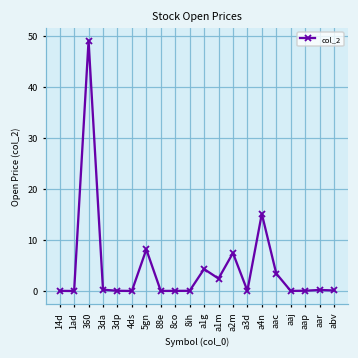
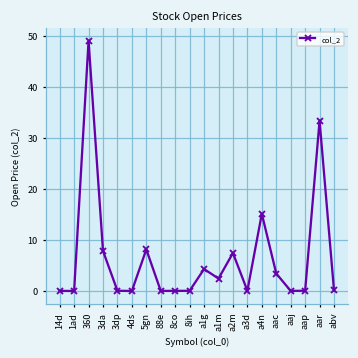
3da: 0 -> 8
aar: 0 -> 33
